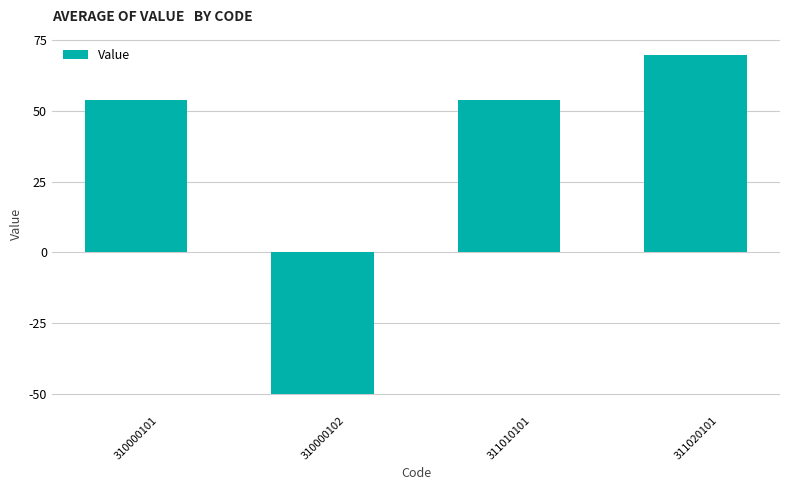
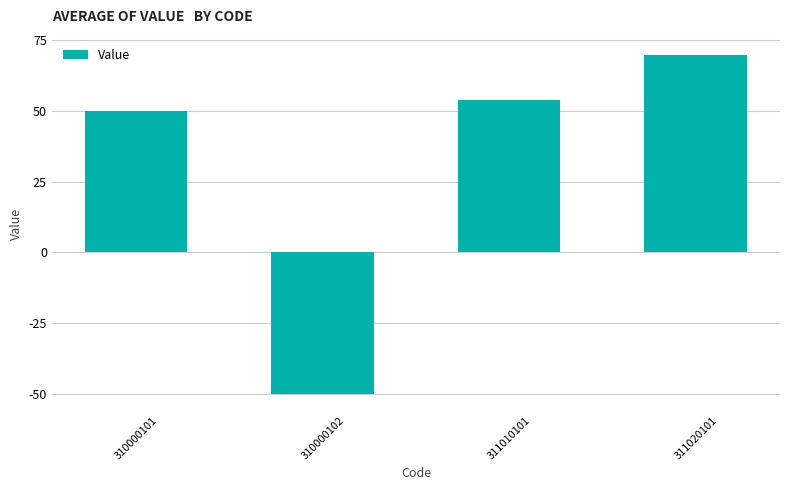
310000101: 54 -> 50
